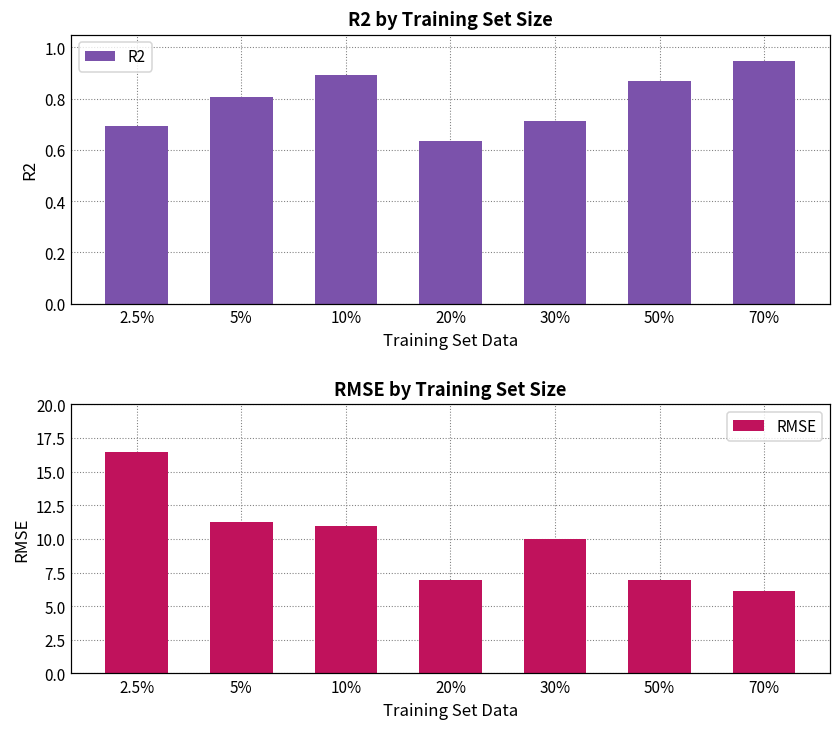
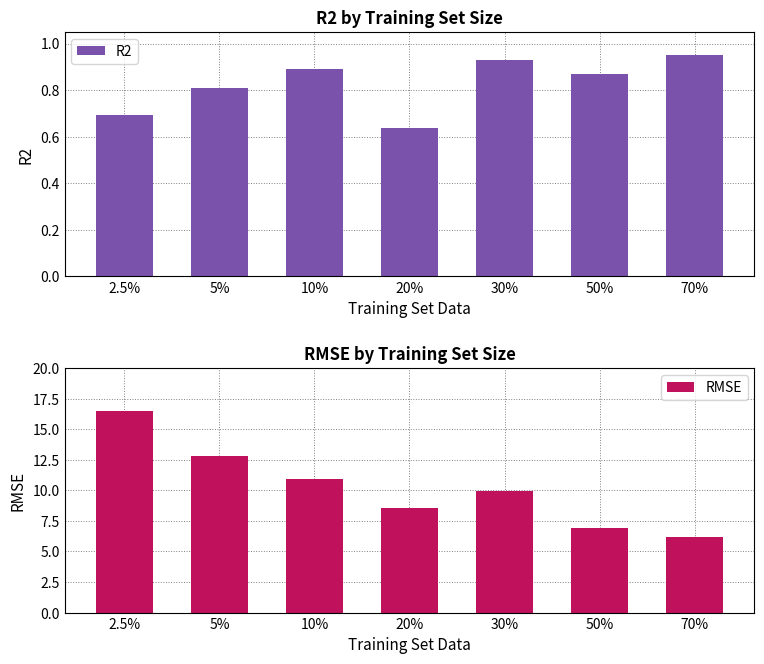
R2 by Training Set Size, 30%: 0.71 -> 0.93
RMSE by Training Set Size, 5%: 11.2 -> 12.8
RMSE by Training Set Size, 20%: 7.0 -> 8.5
